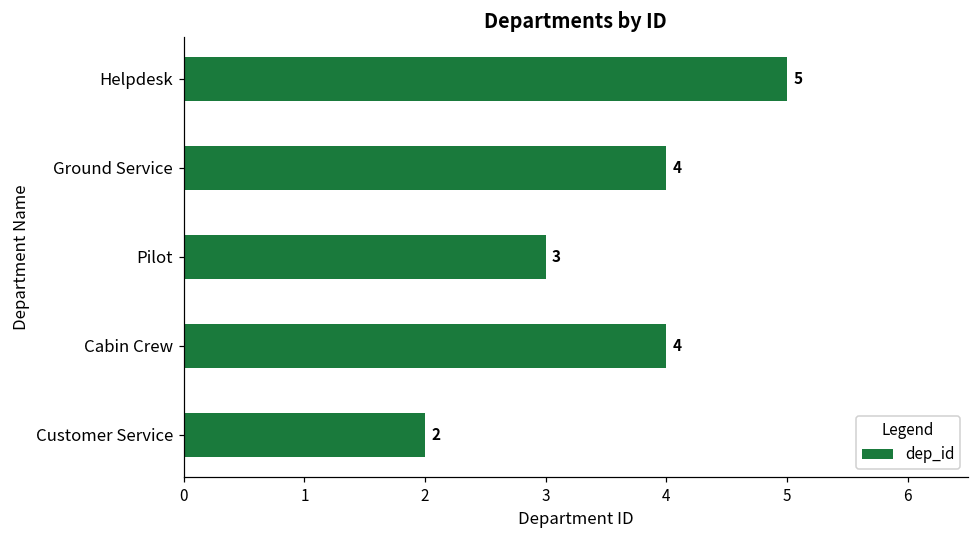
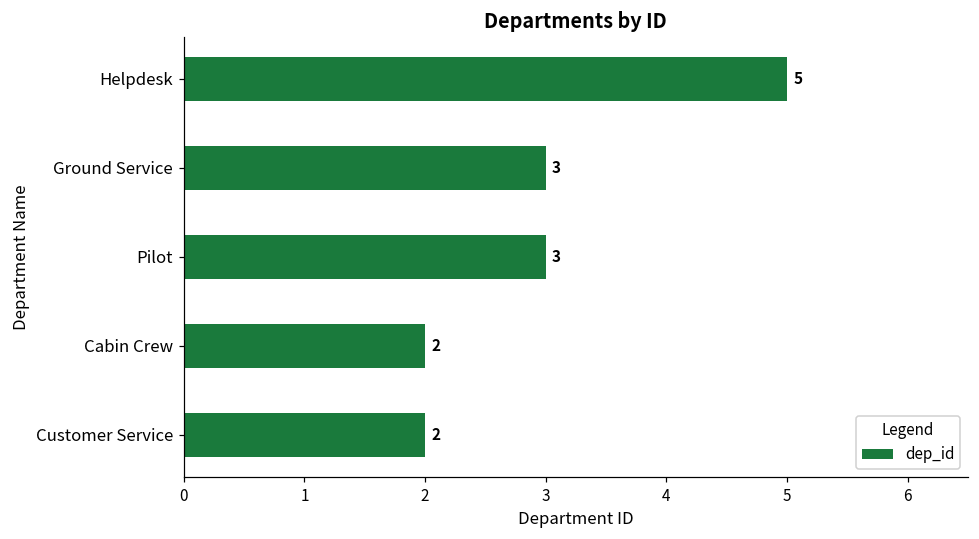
Ground Service: 4 -> 3
Cabin Crew: 4 -> 2
